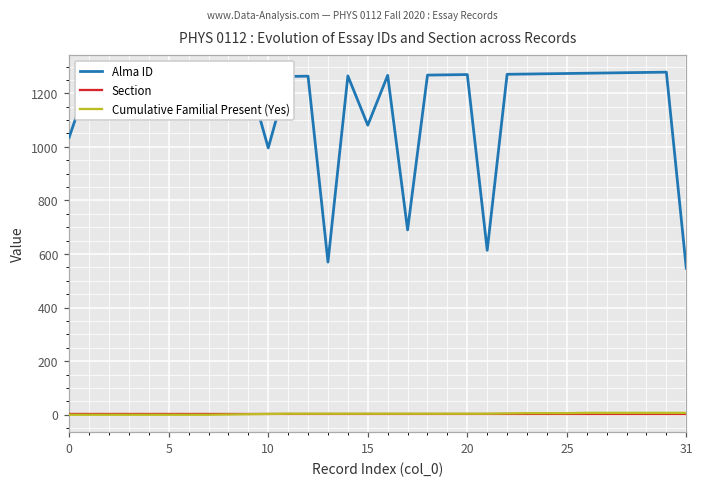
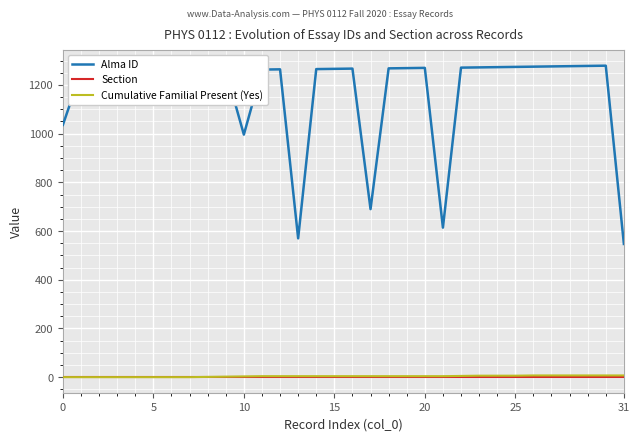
Alma ID, 15: 1080 -> 1270
